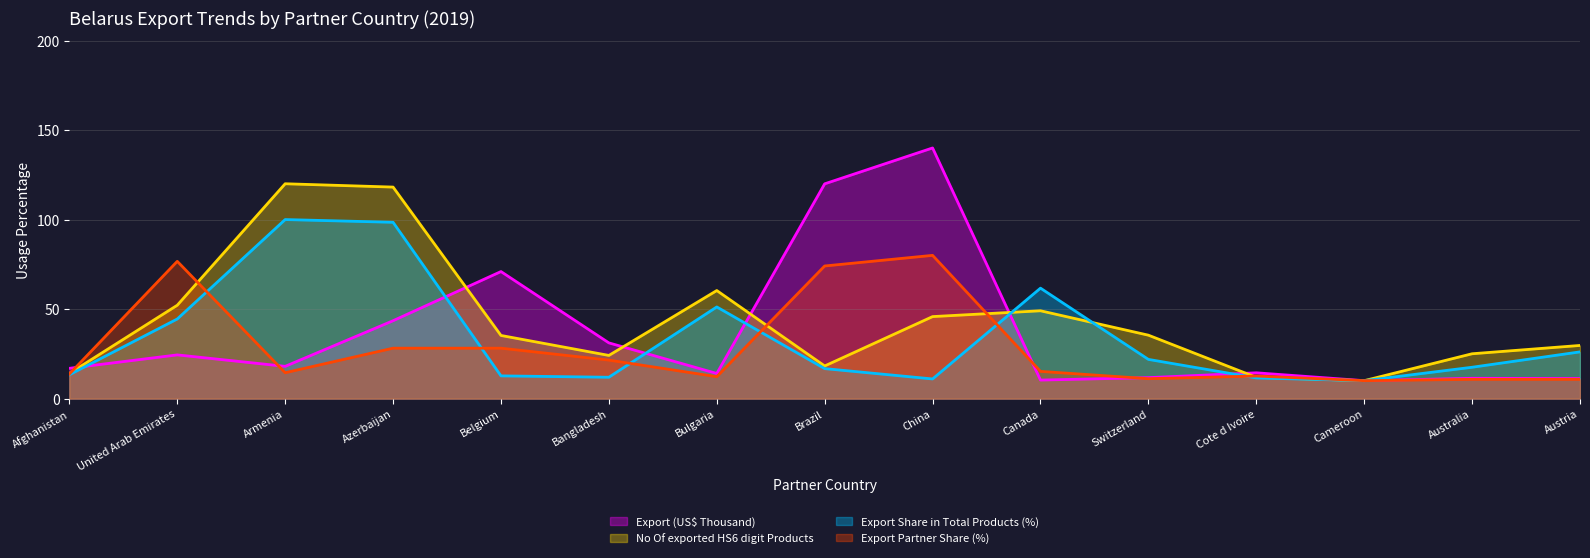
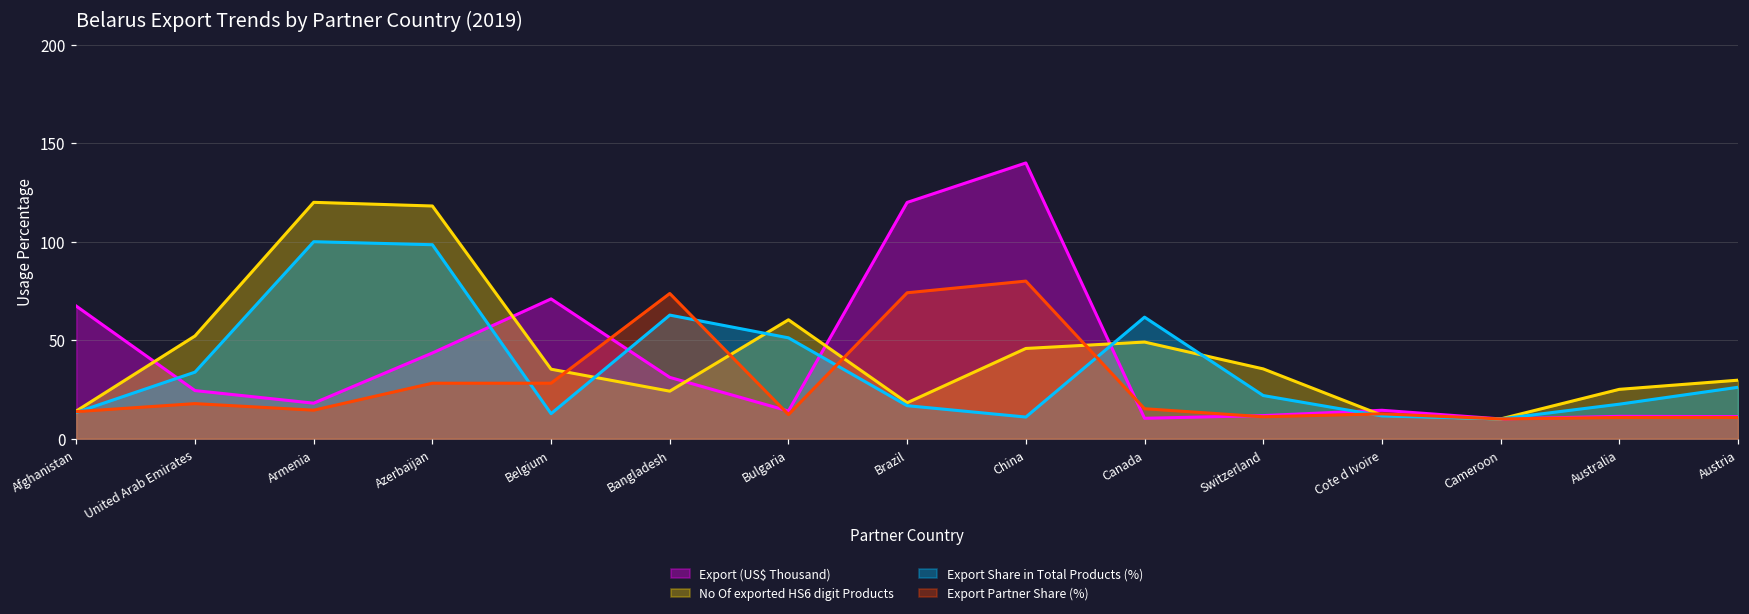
Export (US$ Thousand), Afghanistan: 17 -> 67
Export Share in Total Products (%), United Arab Emirates: 44 -> 34
Export Partner Share (%), United Arab Emirates: 77 -> 18
Export Share in Total Products (%), Bangladesh: 12 -> 63
Export Partner Share (%), Bangladesh: 21 -> 74
